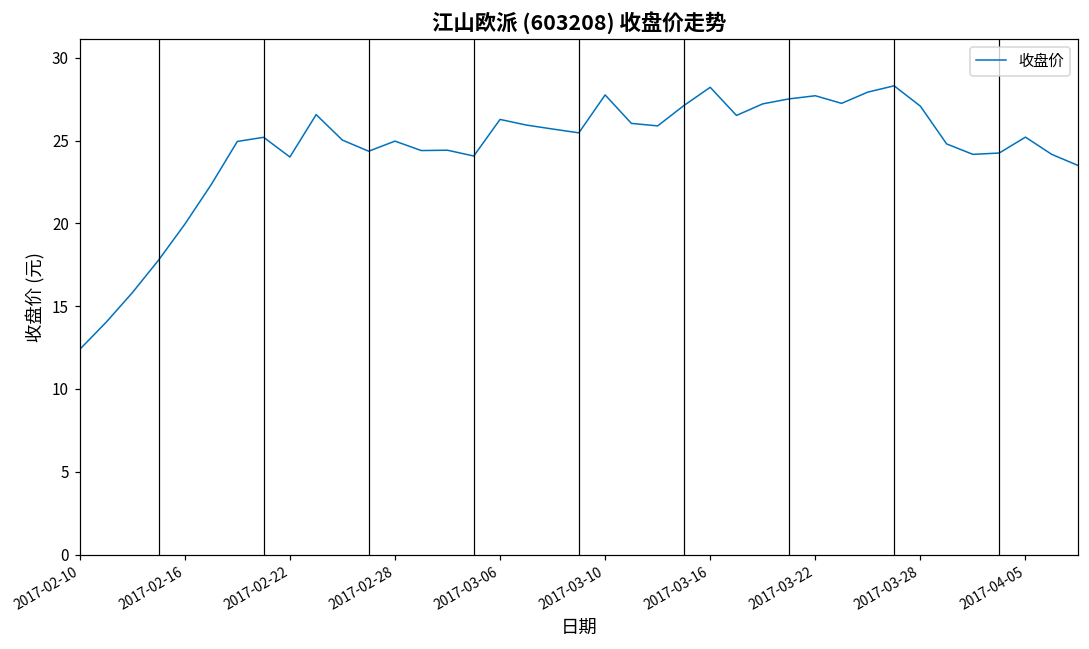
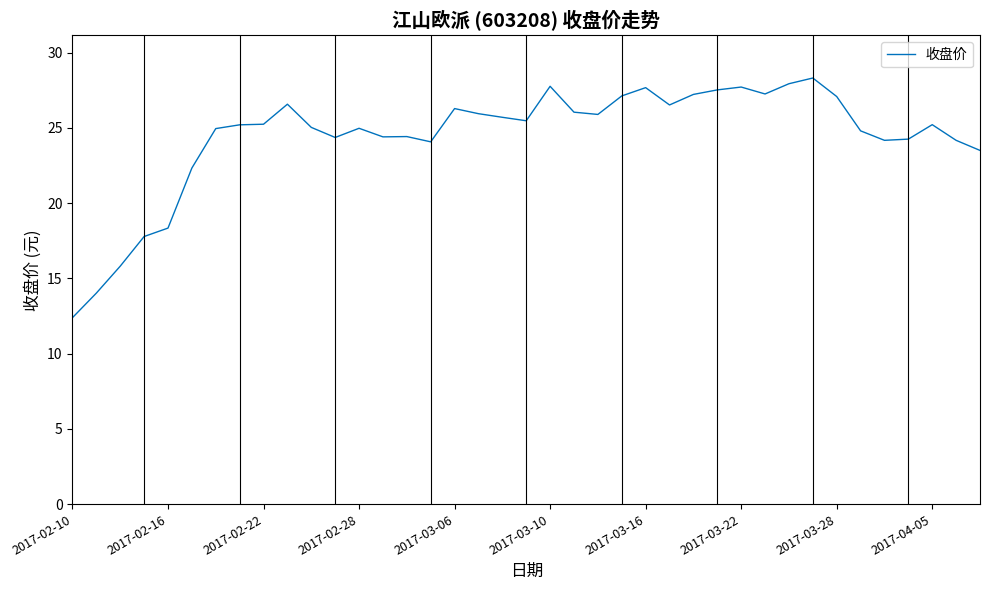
2017-02-16: 20.0 -> 18.3
2017-02-22: 24.0 -> 25.2
2017-03-16: 28.2 -> 27.7
